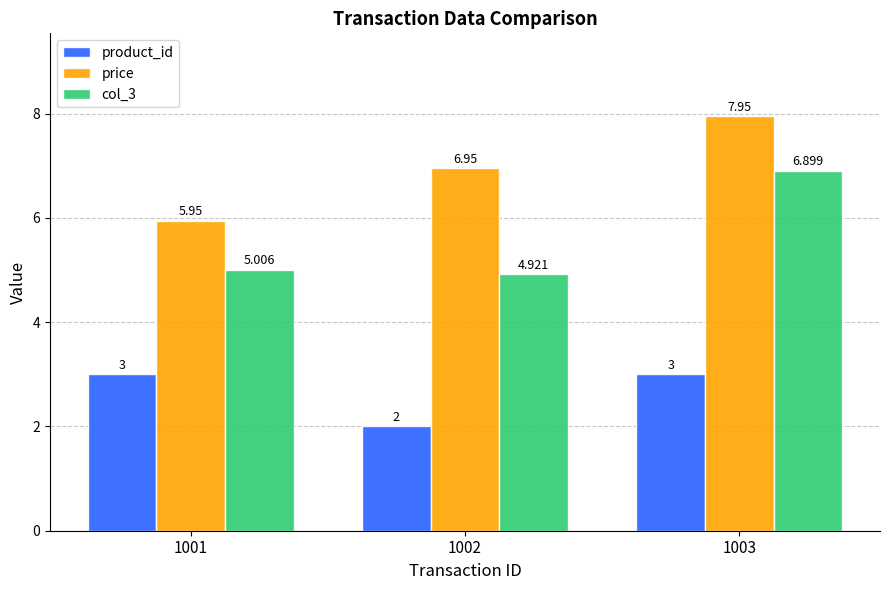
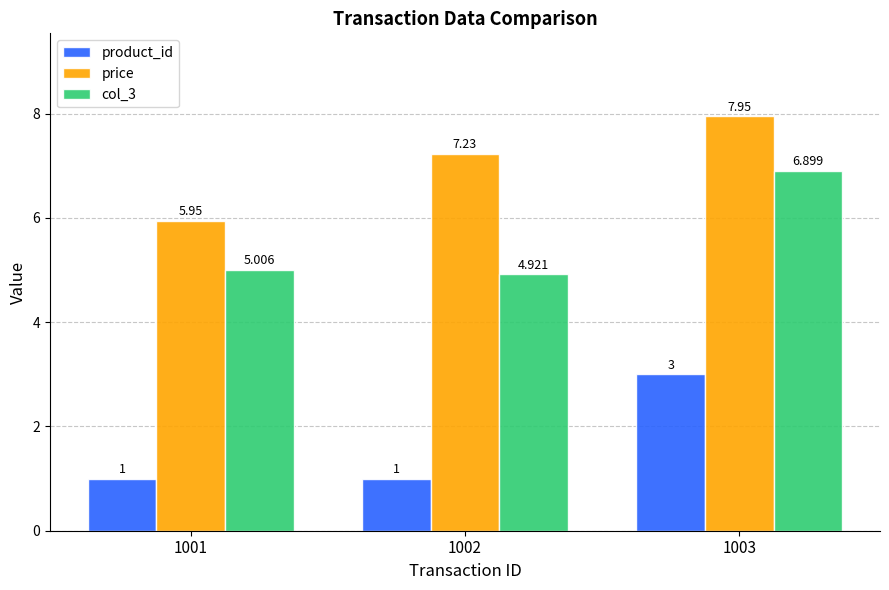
product_id, 1001: 3 -> 1
product_id, 1002: 2 -> 1
price, 1002: 6.95 -> 7.23
